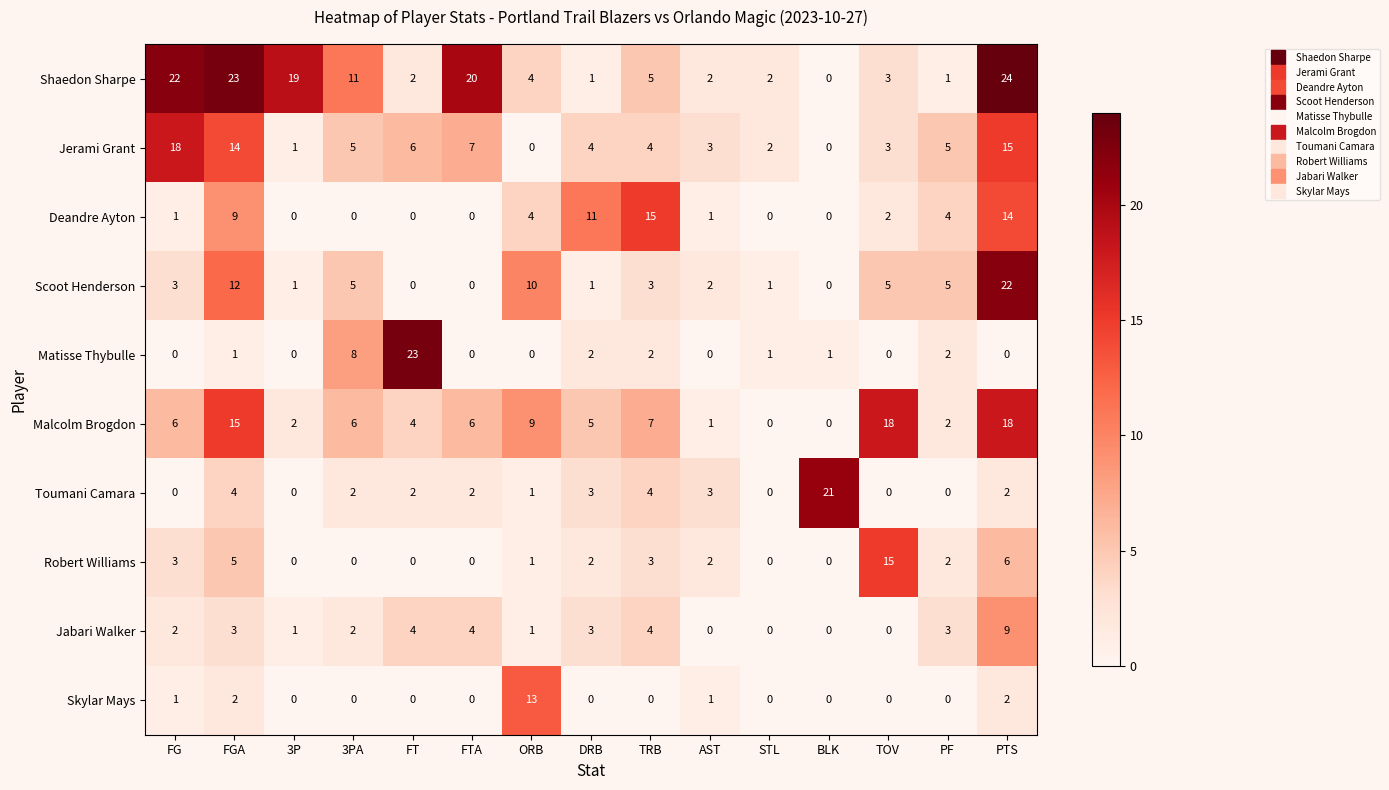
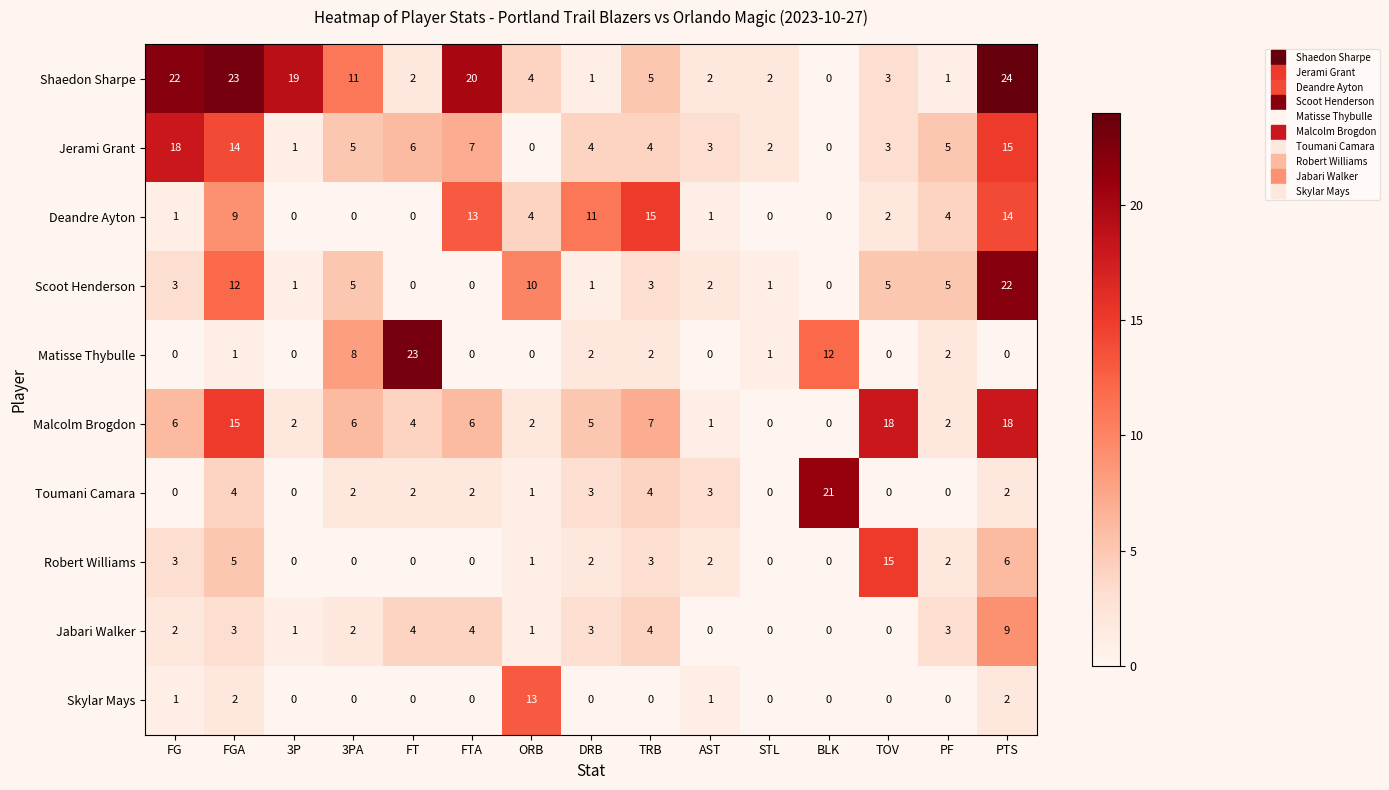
Deandre Ayton, FTA: 0 -> 13
Matisse Thybulle, BLK: 1 -> 12
Malcolm Brogdon, ORB: 9 -> 2
